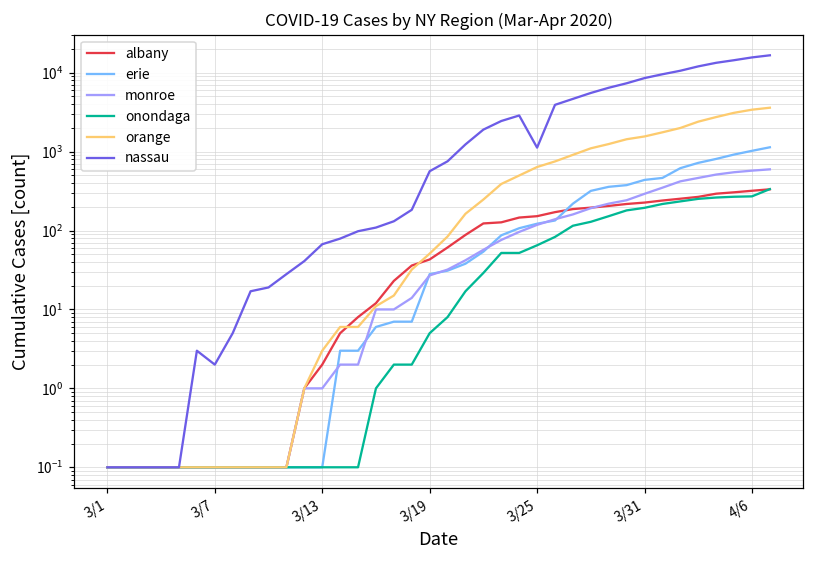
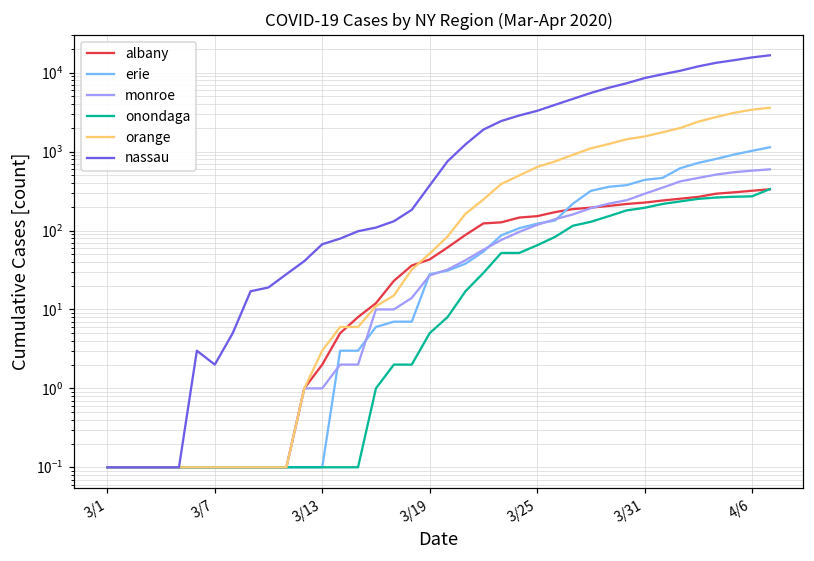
nassau, 3/19: 600 -> 400
nassau, 3/25: 1100 -> 3000
